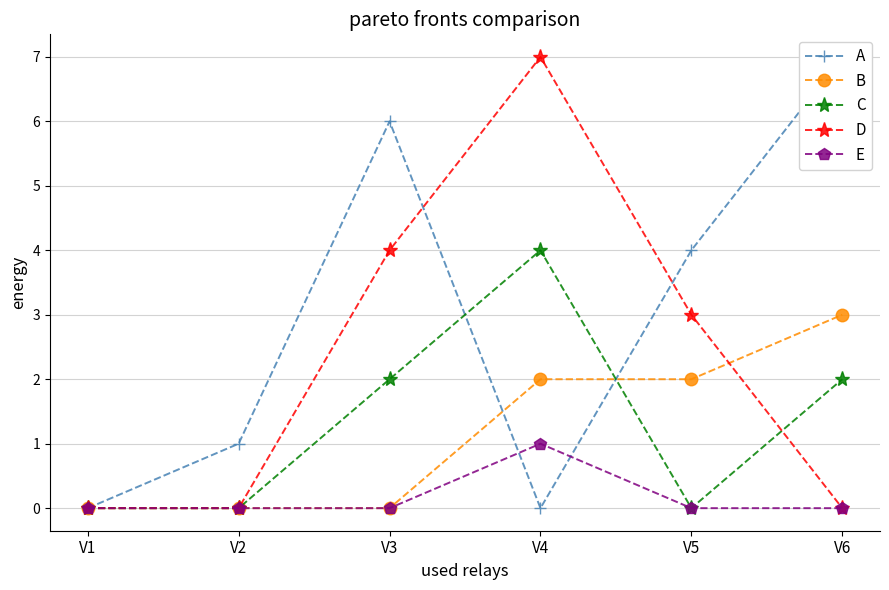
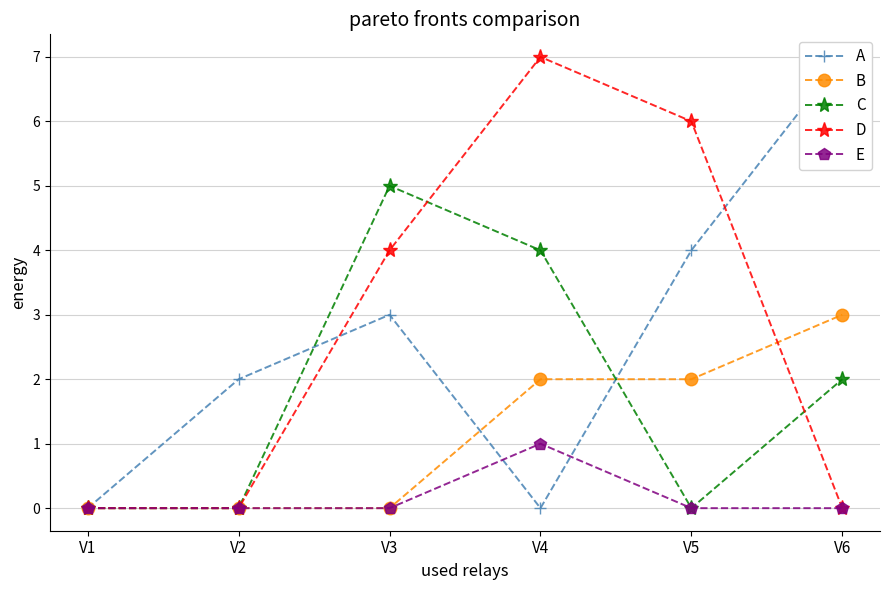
A, V2: 1 -> 2
A, V3: 6 -> 3
C, V3: 2 -> 5
D, V5: 3 -> 6
